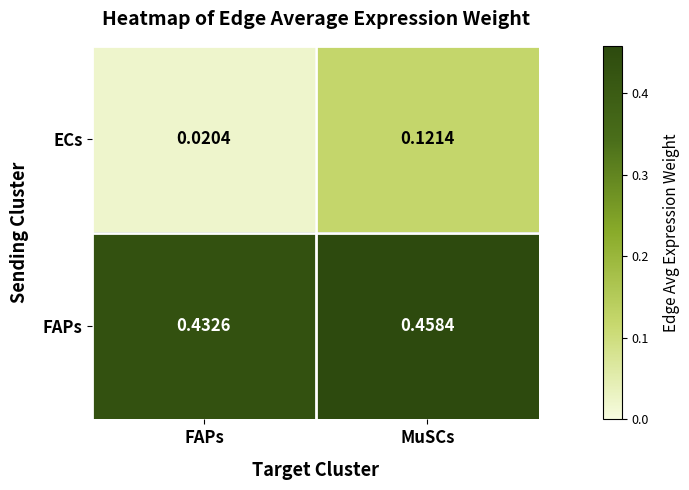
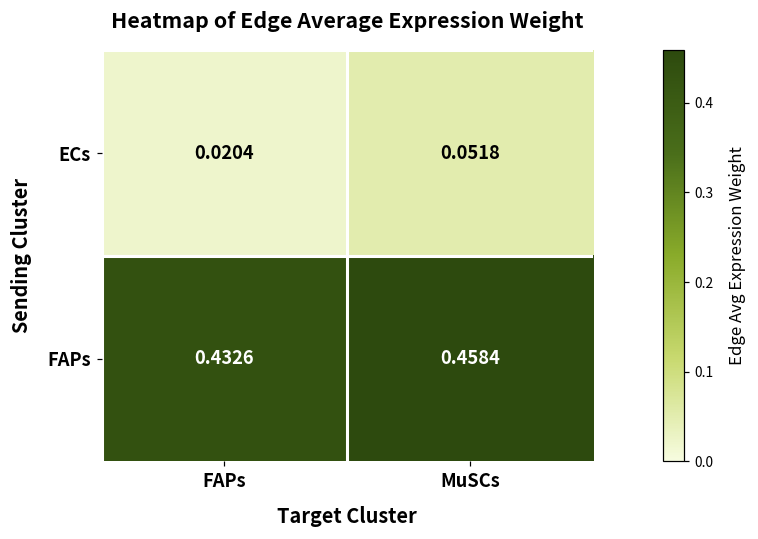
ECs, MuSCs: 0.1214 -> 0.0518
